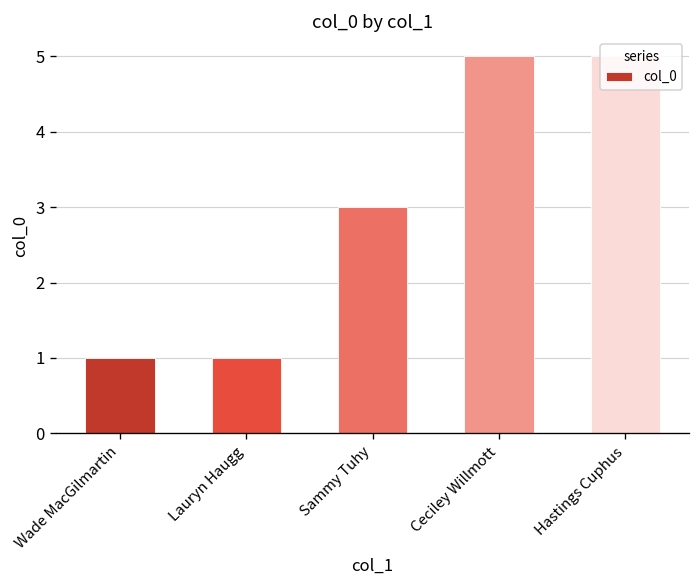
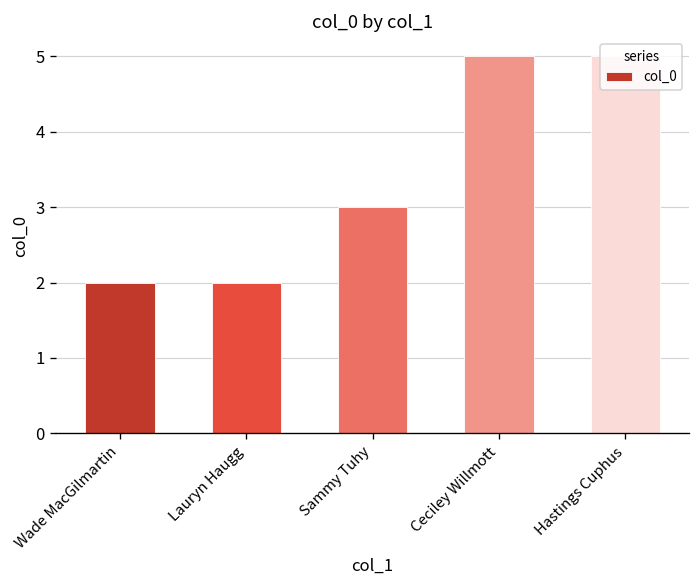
Wade MacGilmartin: 1 -> 2
Lauryn Haugg: 1 -> 2
